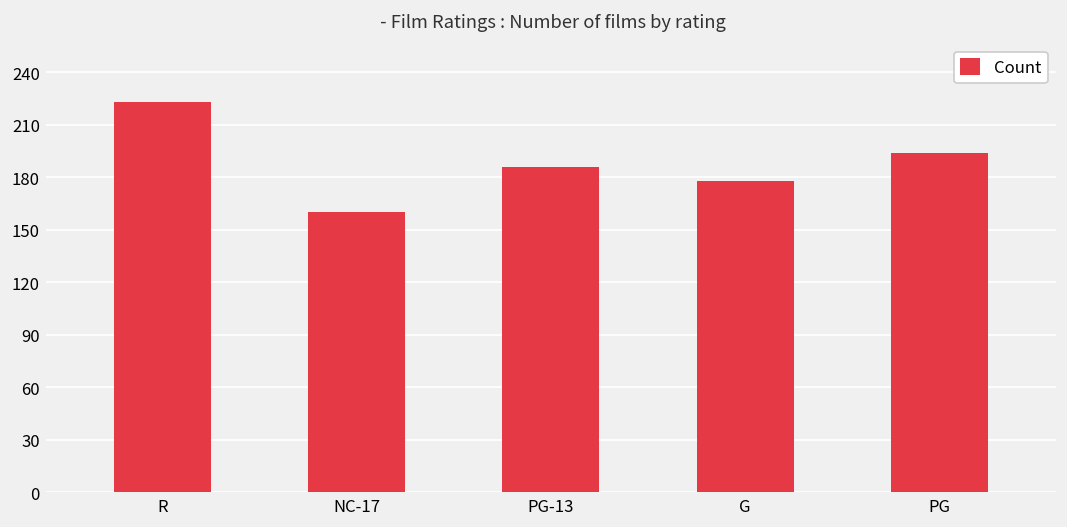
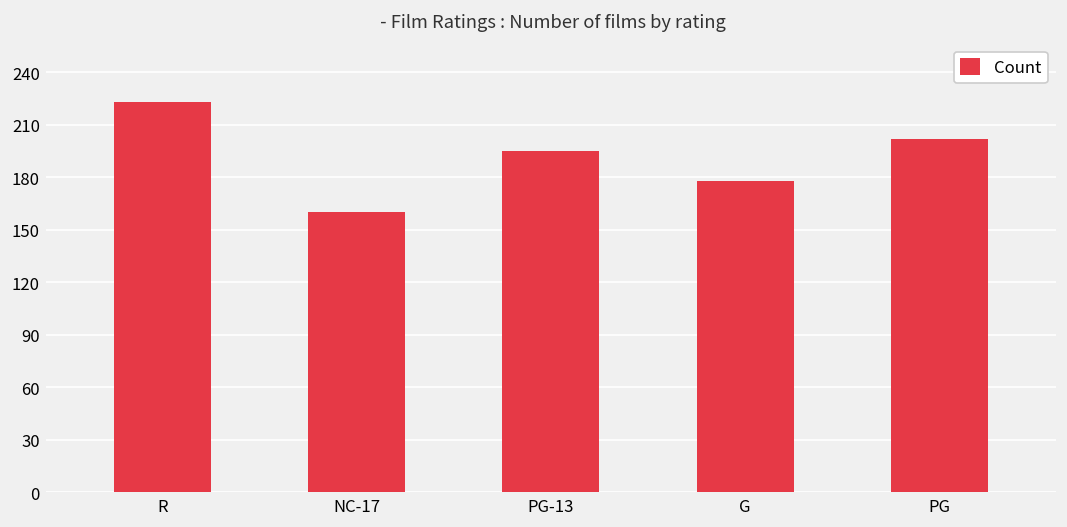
PG-13: 186 -> 195
PG: 194 -> 202
